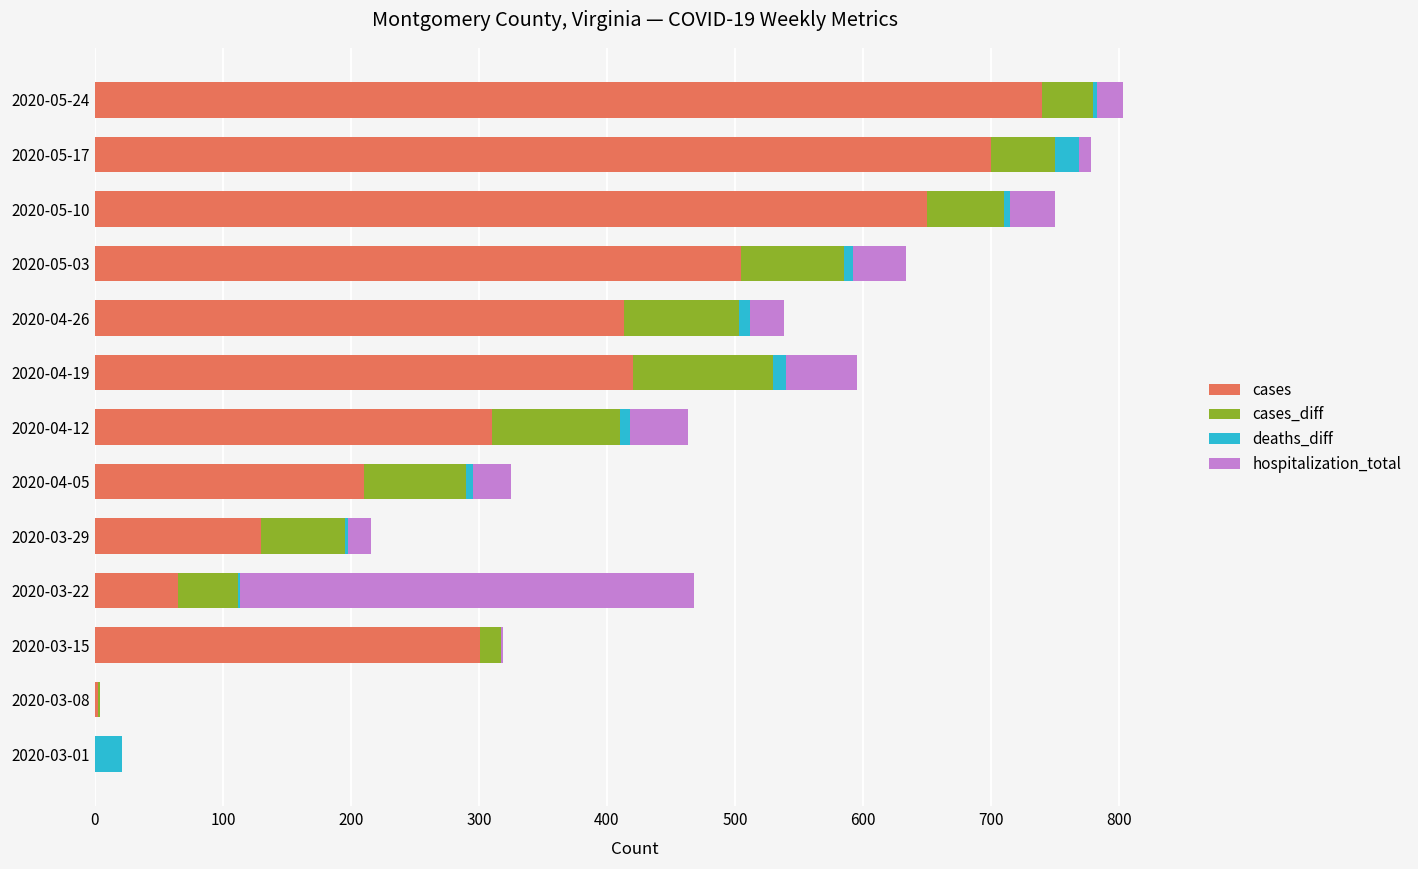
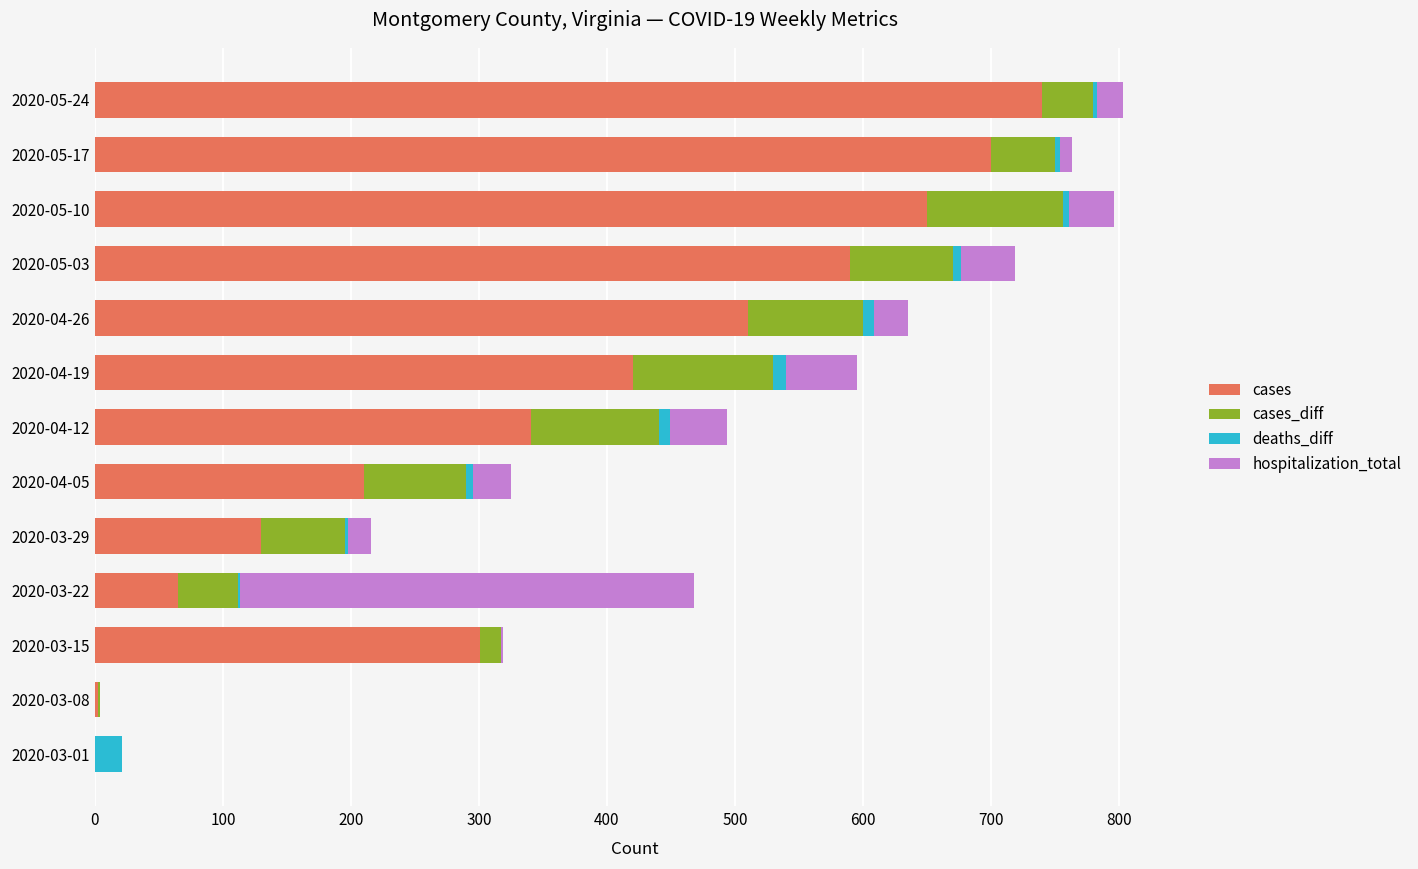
deaths_diff, 2020-05-17: 19 -> 4
cases_diff, 2020-05-10: 60 -> 106
cases, 2020-05-03: 505 -> 590
cases, 2020-04-26: 413 -> 510
cases, 2020-04-12: 310 -> 341
